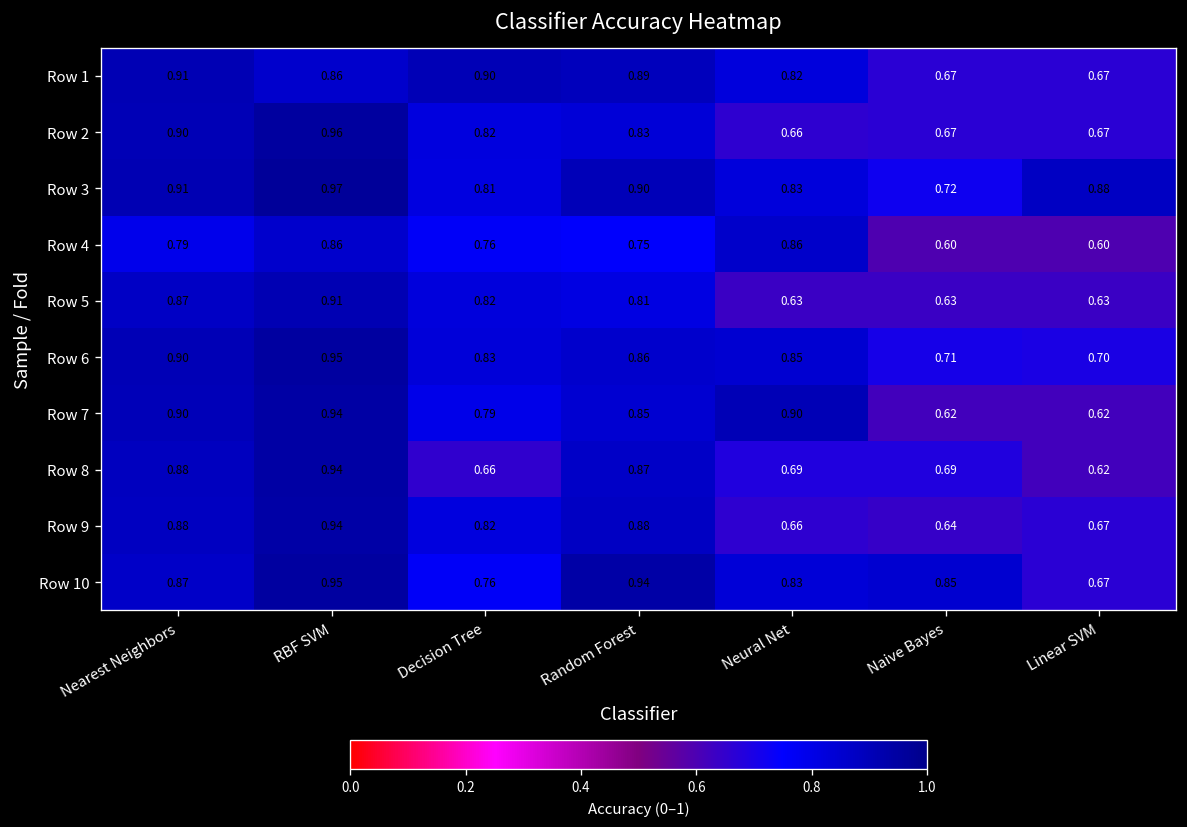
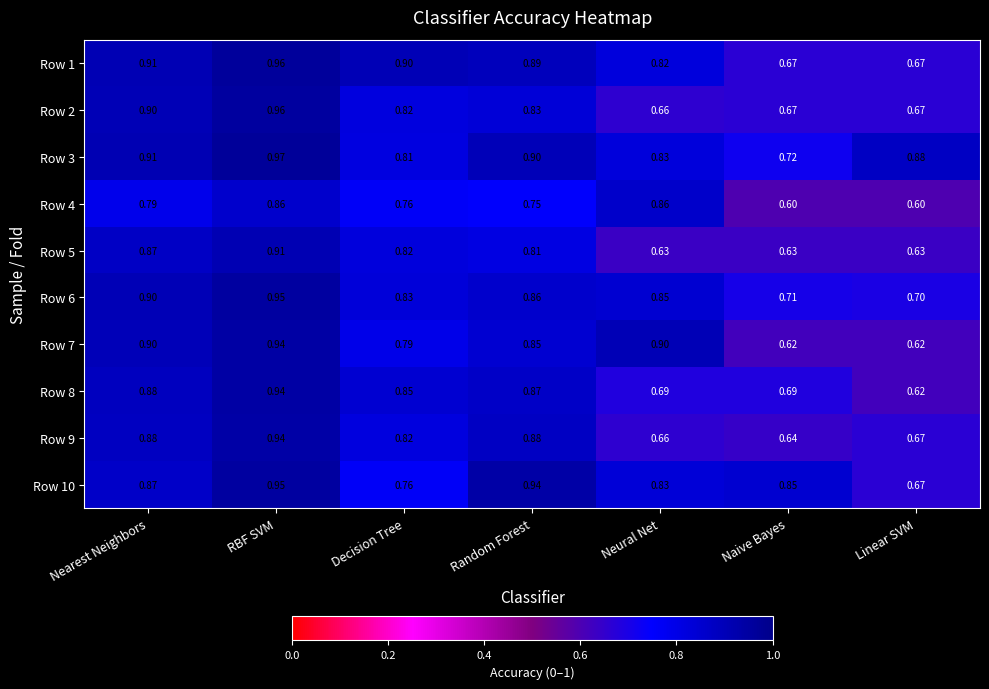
Row 1, RBF SVM: 0.86 -> 0.96
Row 8, Decision Tree: 0.66 -> 0.85
